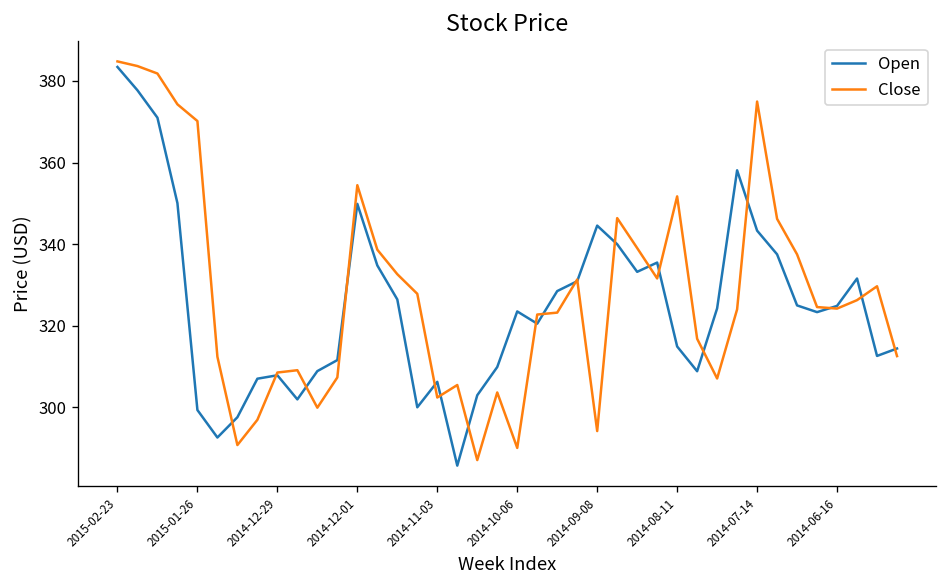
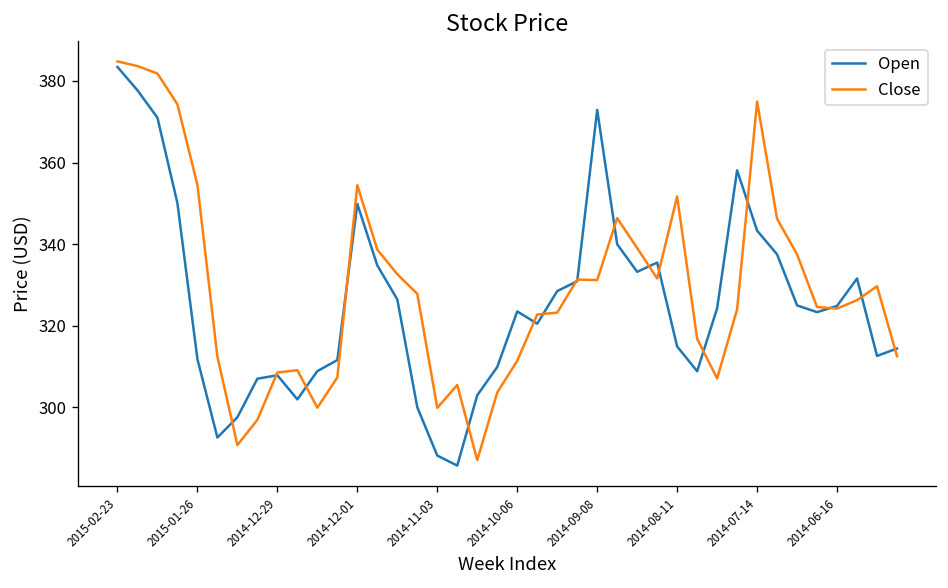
Open, 2015-01-26: 299 -> 312
Close, 2015-01-26: 370 -> 355
Open, 2014-11-03: 306 -> 288
Close, 2014-11-03: 302 -> 300
Close, 2014-10-06: 290 -> 311
Open, 2014-09-08: 345 -> 373
Close, 2014-09-08: 294 -> 331
